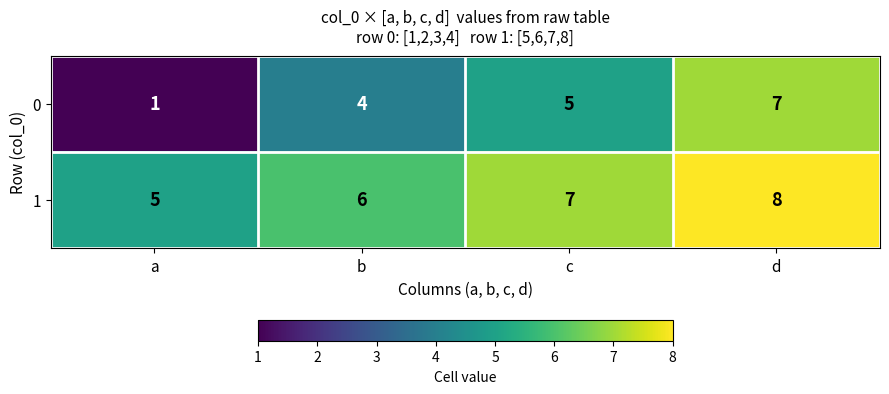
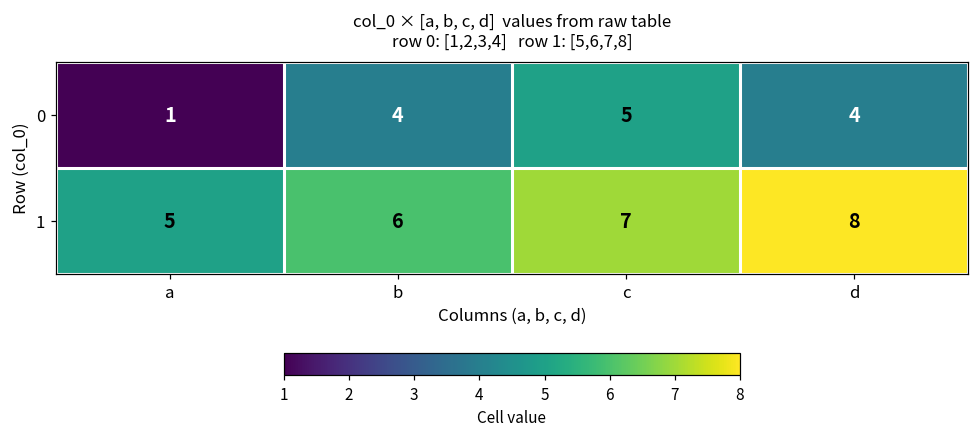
0, d: 7 -> 4
